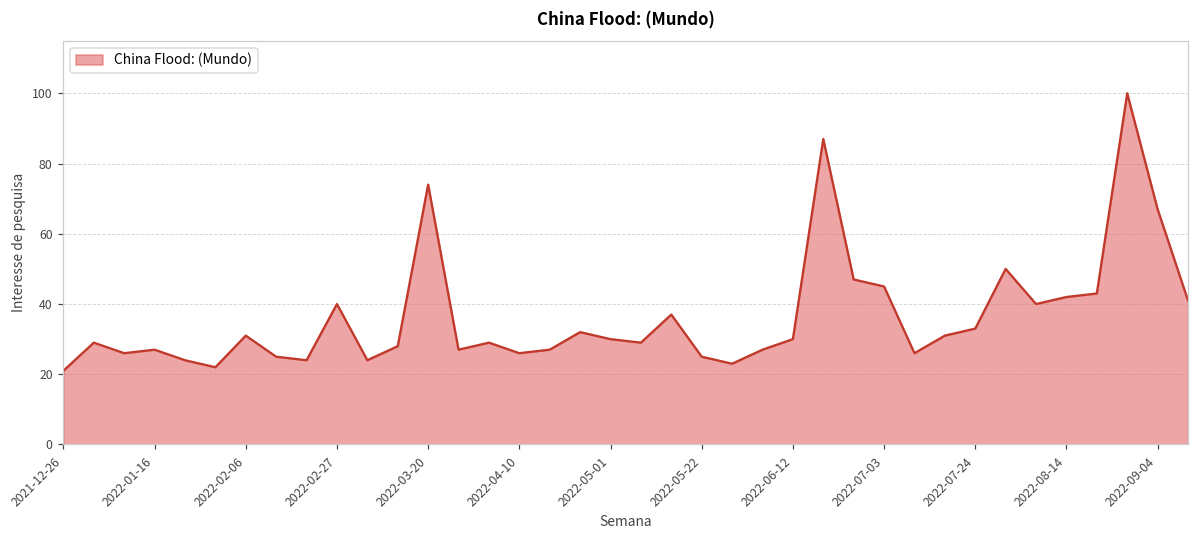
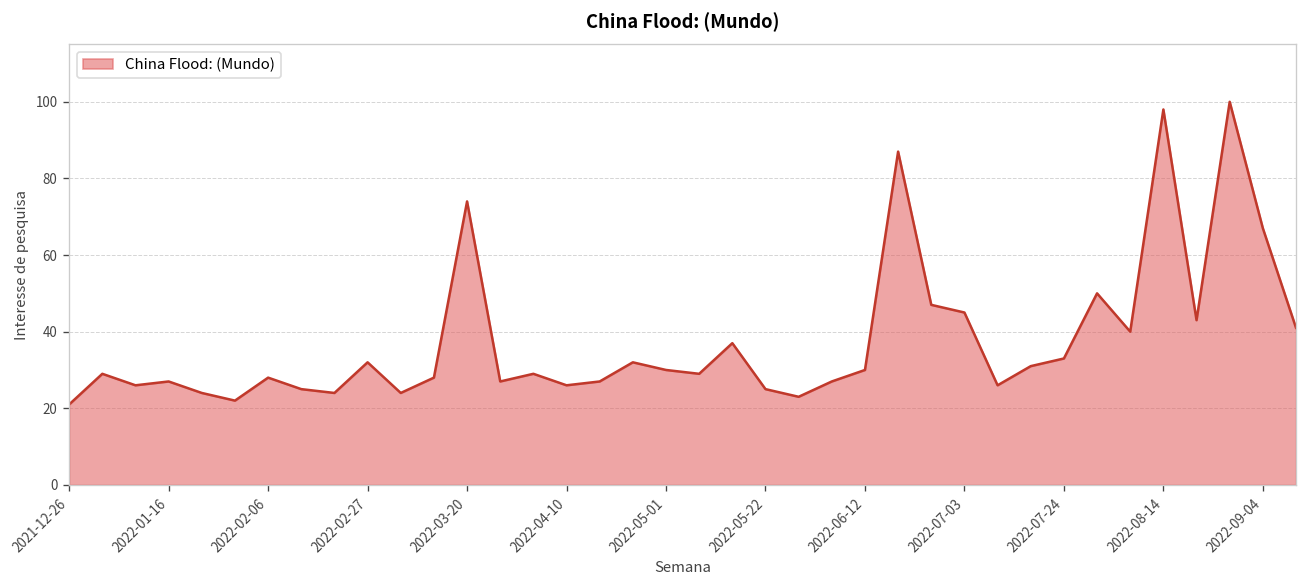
2022-02-06: 31 -> 28
2022-02-27: 40 -> 32
2022-08-14: 42 -> 98
